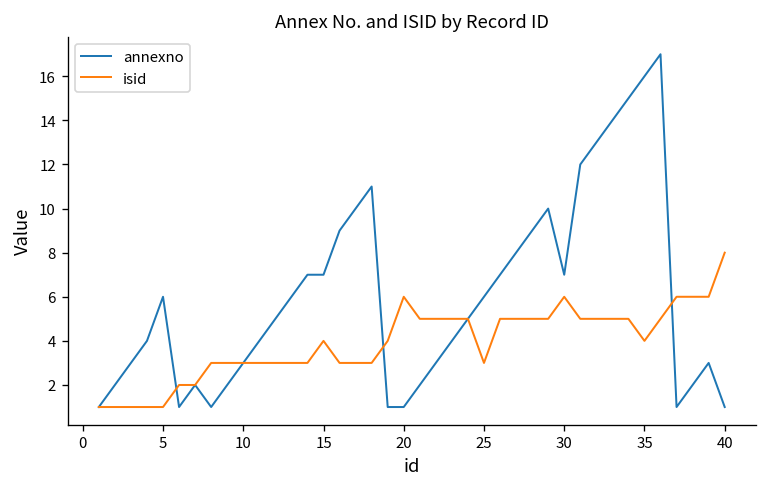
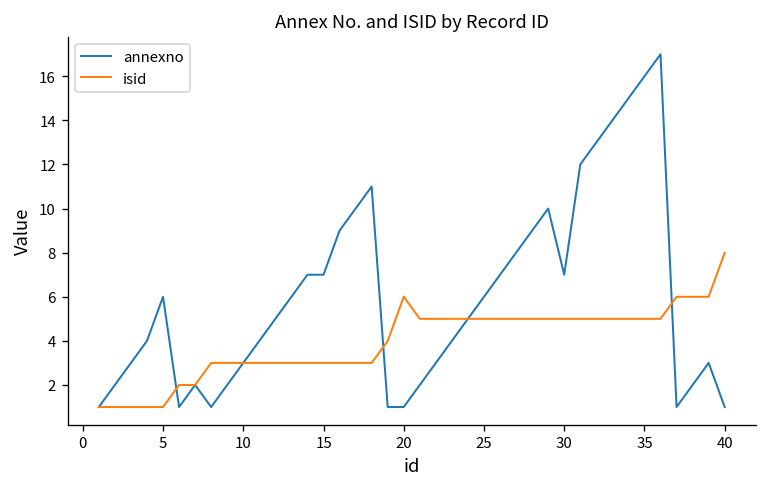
isid, 15: 4 -> 3
isid, 25: 3 -> 5
isid, 30: 6 -> 5
isid, 35: 4 -> 5
